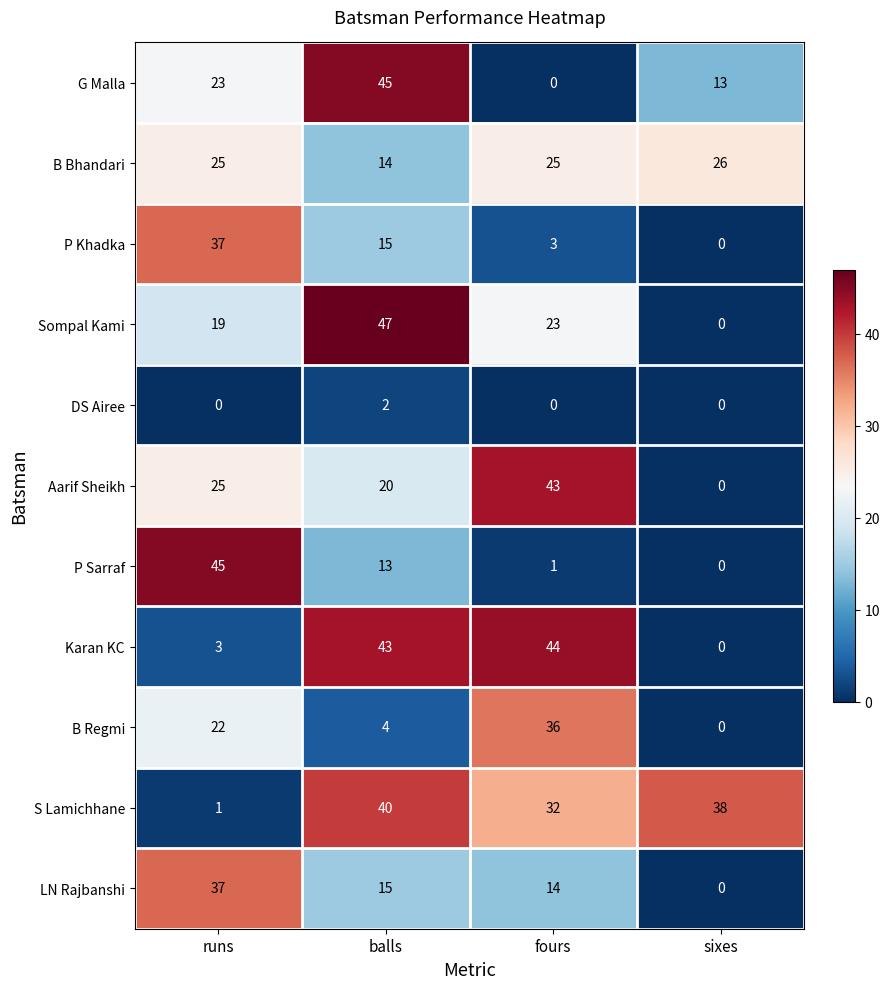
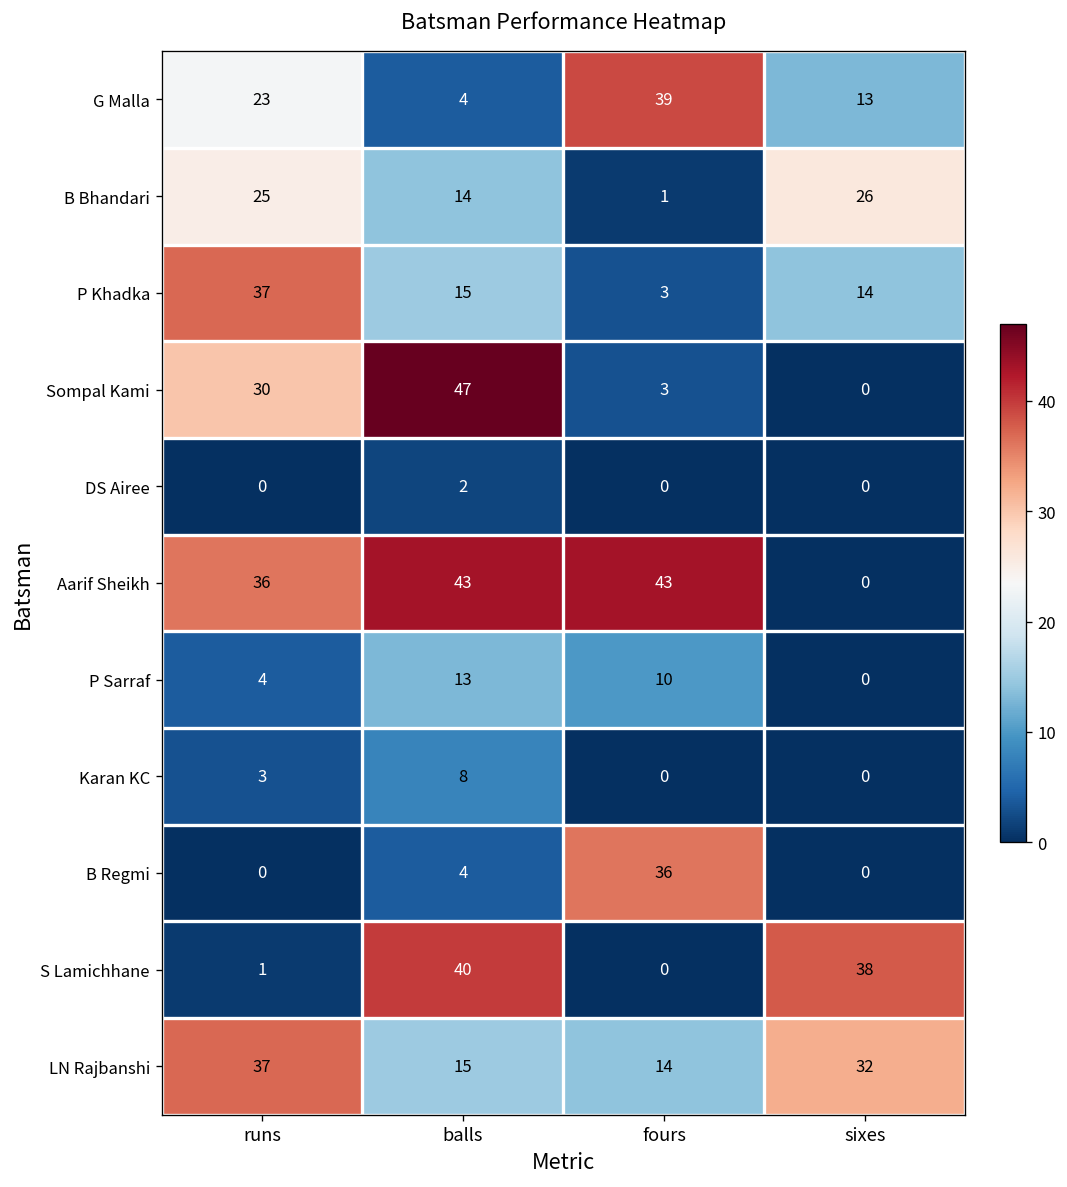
G Malla, balls: 45 -> 4
G Malla, fours: 0 -> 39
B Bhandari, fours: 25 -> 1
P Khadka, sixes: 0 -> 14
Sompal Kami, runs: 19 -> 30
Sompal Kami, fours: 23 -> 3
Aarif Sheikh, runs: 25 -> 36
Aarif Sheikh, balls: 20 -> 43
P Sarraf, runs: 45 -> 4
P Sarraf, fours: 1 -> 10
Karan KC, balls: 43 -> 8
Karan KC, fours: 44 -> 0
B Regmi, runs: 22 -> 0
S Lamichhane, fours: 32 -> 0
LN Rajbanshi, sixes: 0 -> 32
